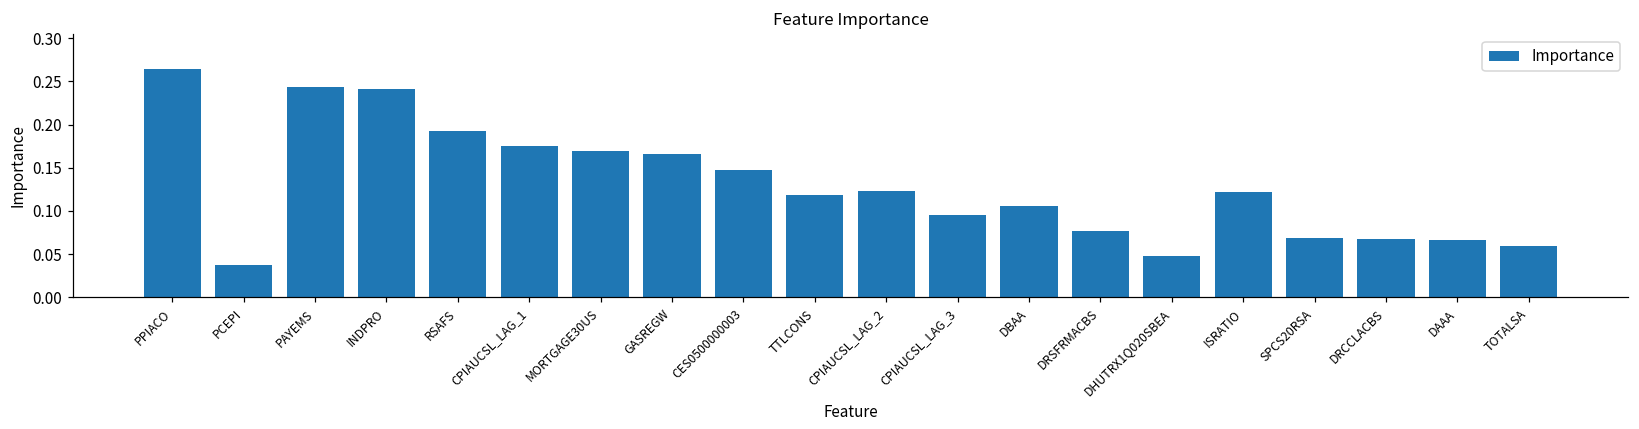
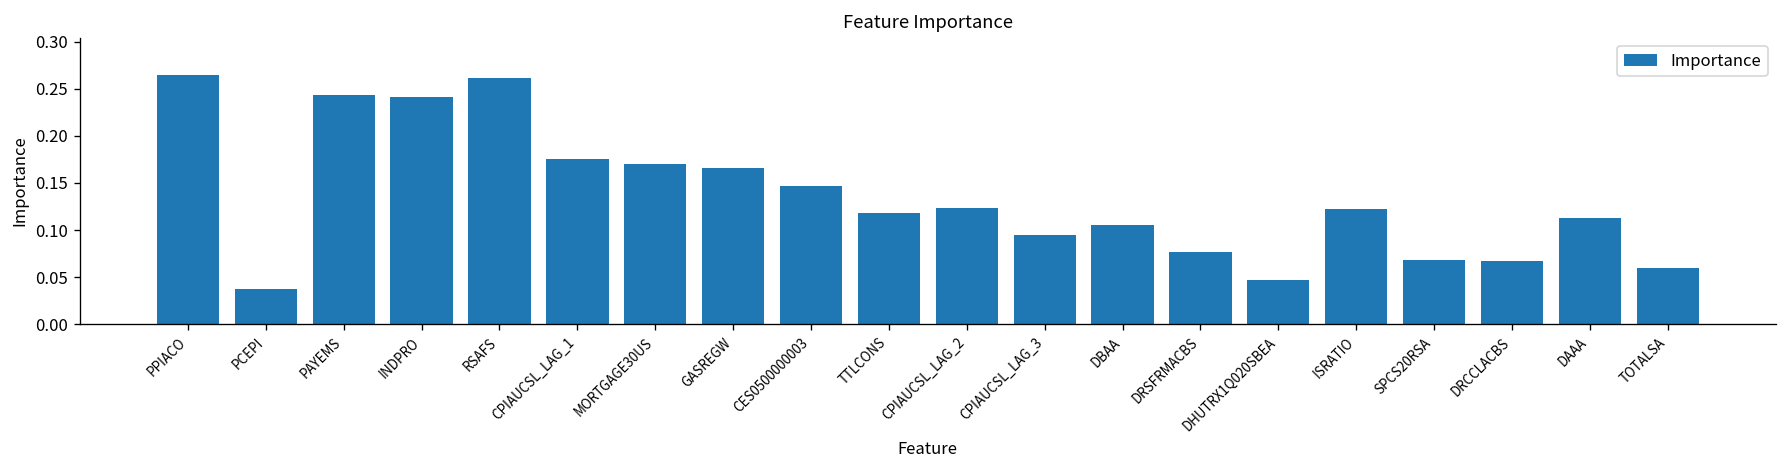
RSAFS: 0.19 -> 0.26
DAAA: 0.07 -> 0.11
